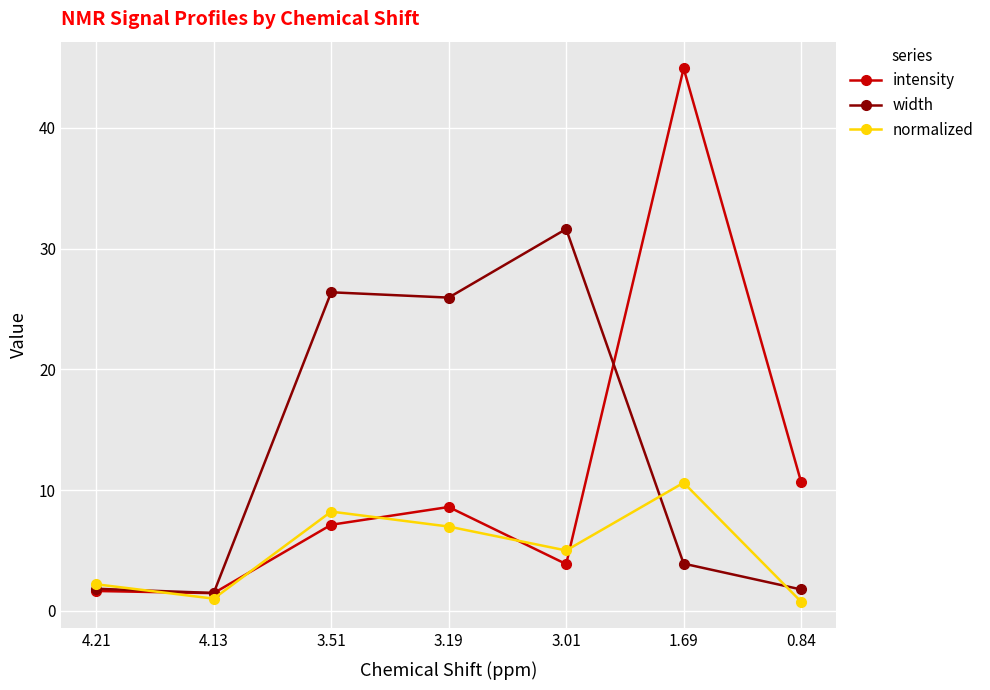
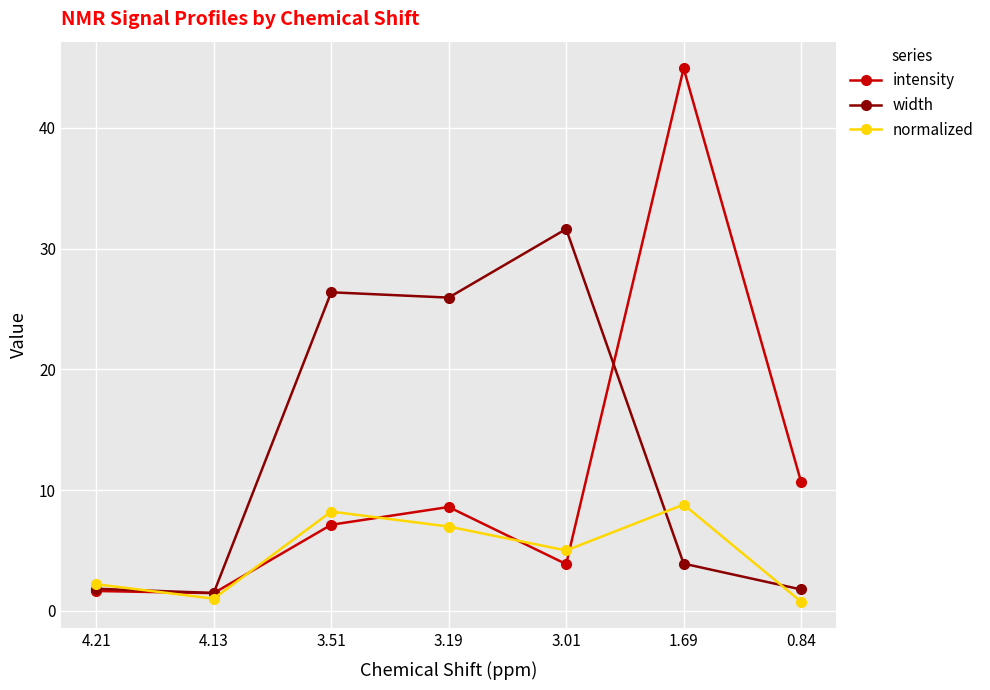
normalized, 1.69: 10.6 -> 8.8
